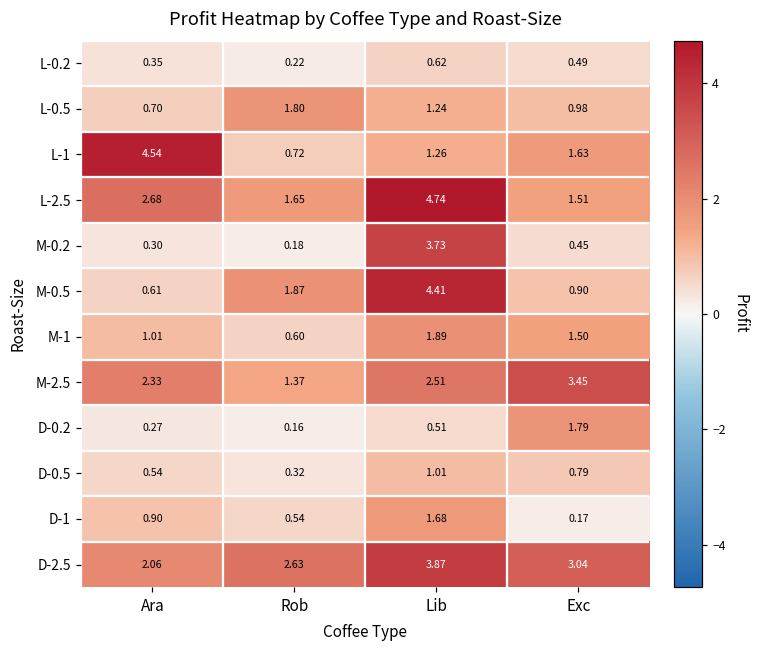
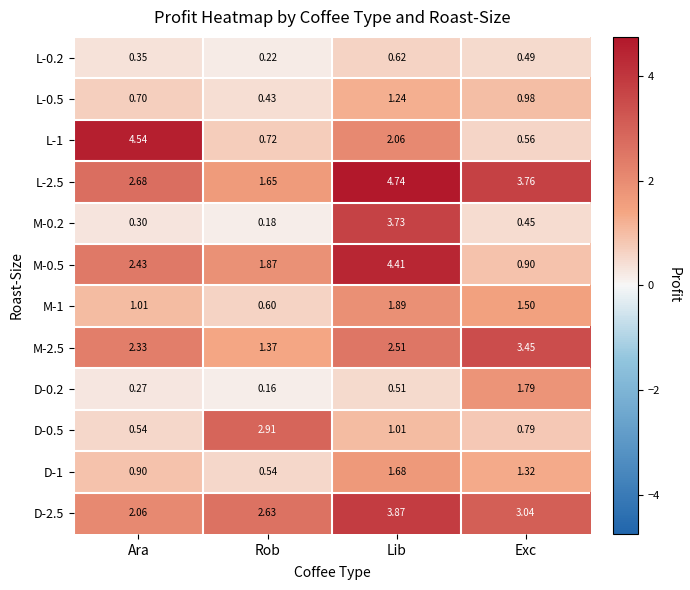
L-0.5, Rob: 1.80 -> 0.43
L-1, Lib: 1.26 -> 2.06
L-1, Exc: 1.63 -> 0.56
L-2.5, Exc: 1.51 -> 3.76
M-0.5, Ara: 0.61 -> 2.43
D-0.5, Rob: 0.32 -> 2.91
D-1, Exc: 0.17 -> 1.32
